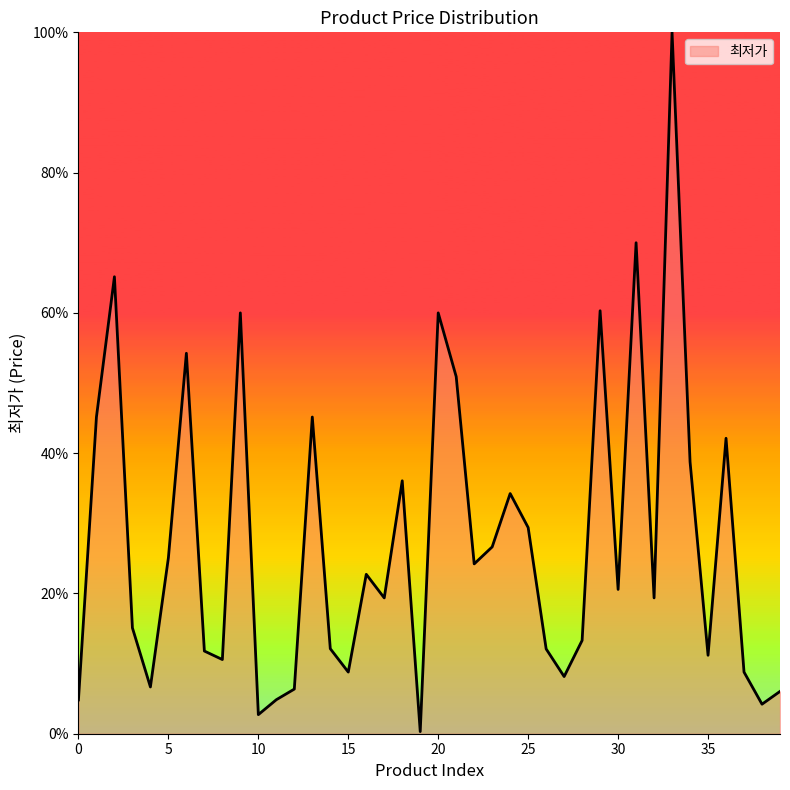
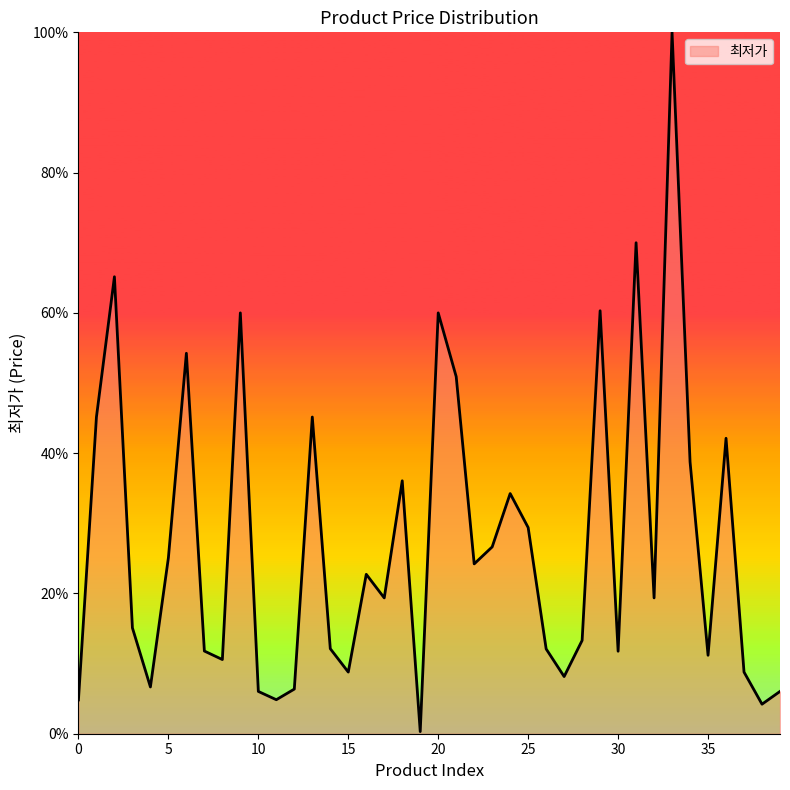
10: 3% -> 6%
30: 21% -> 12%
